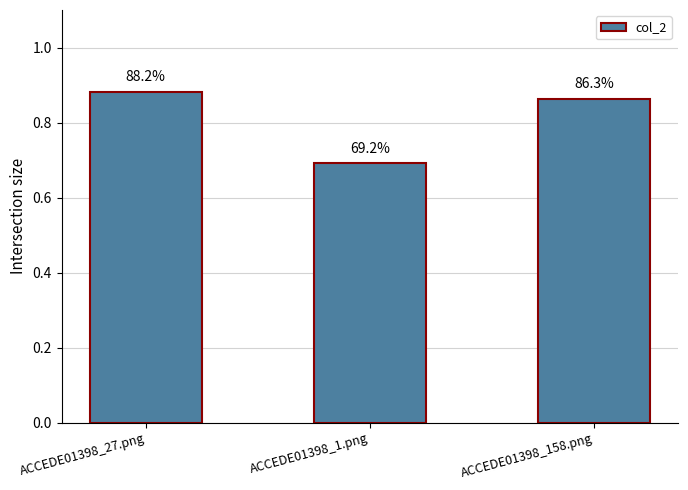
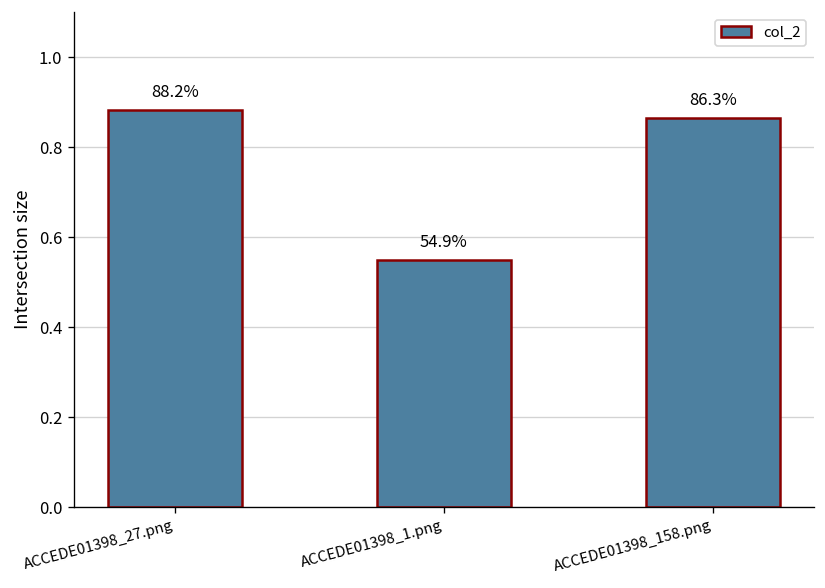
ACCEDE01398_1.png: 69.2% -> 54.9%
